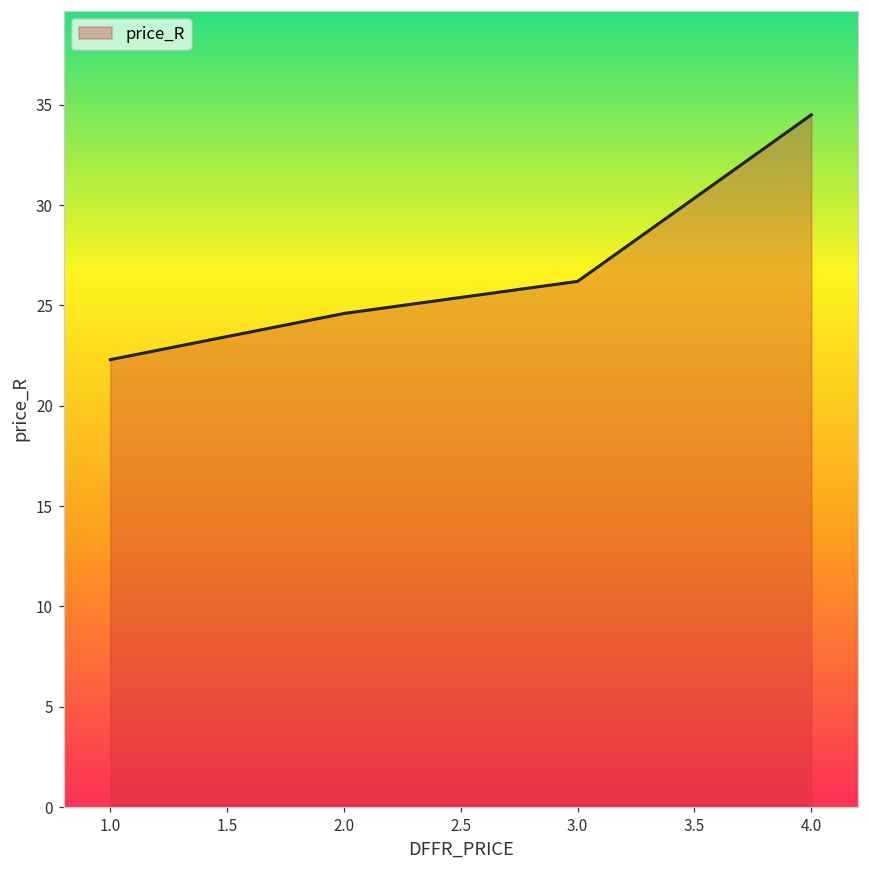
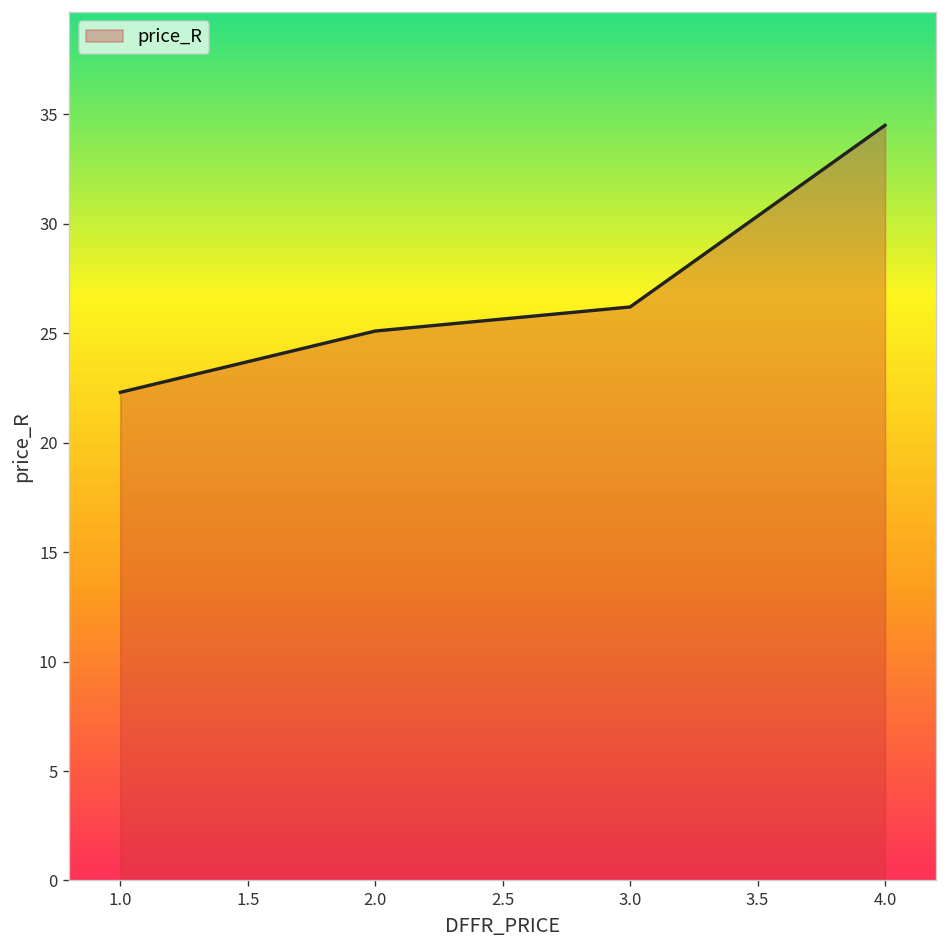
2.0: 24.6 -> 25.1
